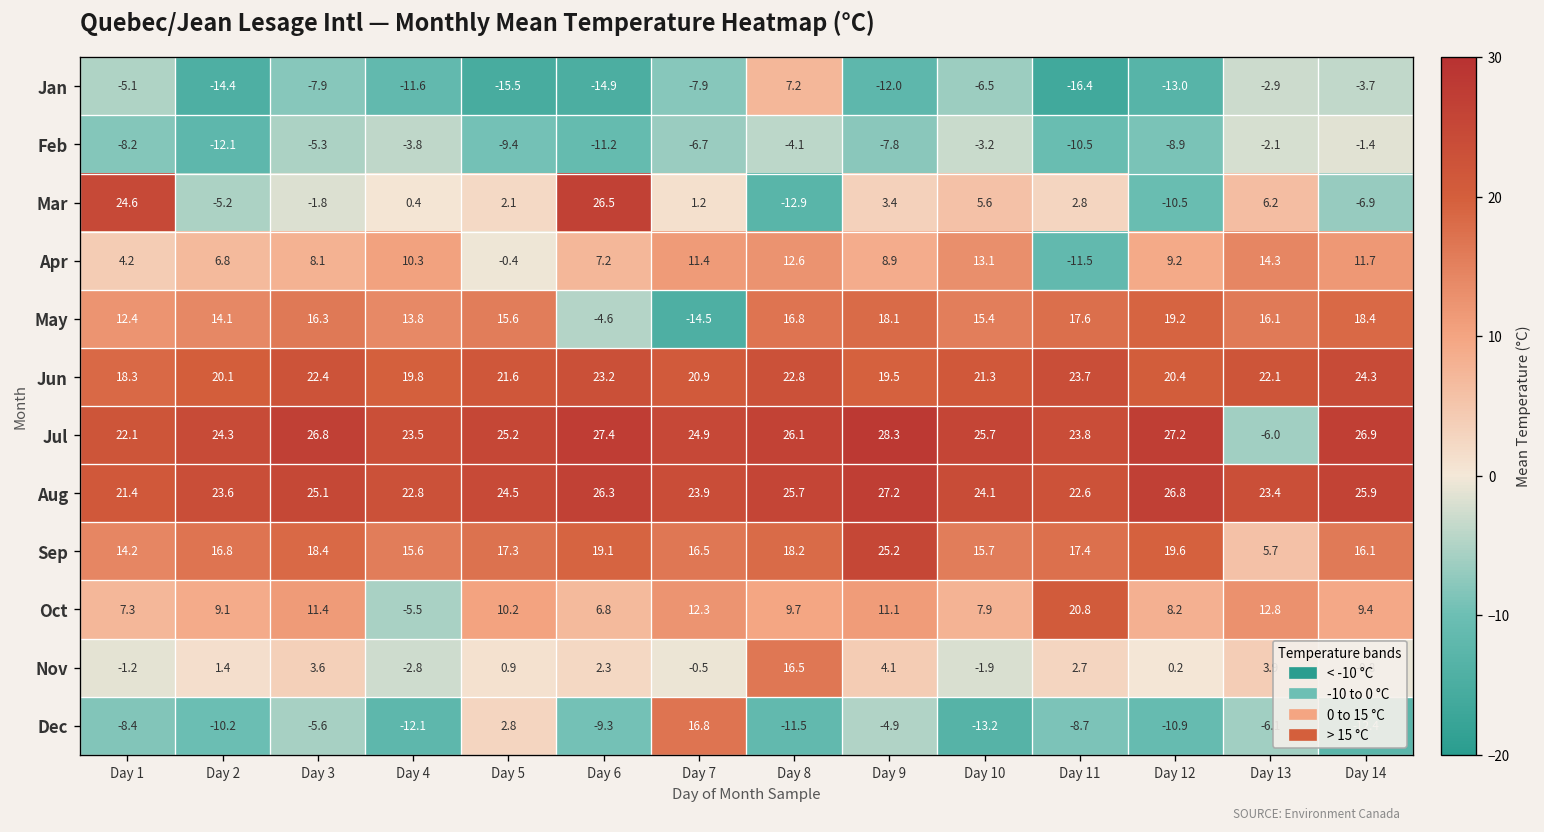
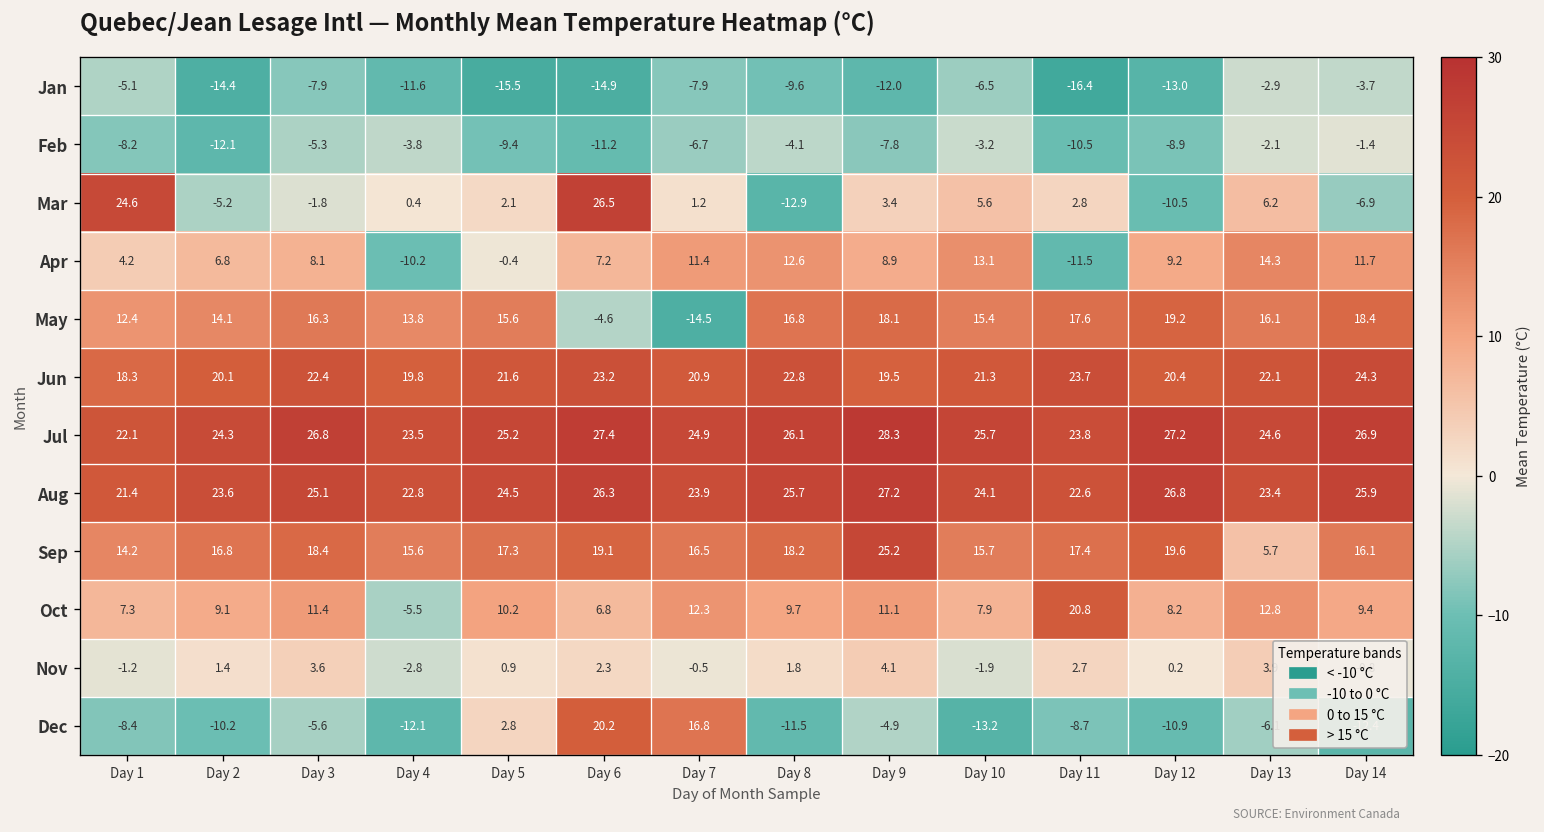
Jan, Day 8: 7.2 -> -9.6
Apr, Day 4: 10.3 -> -10.2
Jul, Day 13: -6.0 -> 24.6
Nov, Day 8: 16.5 -> 1.8
Dec, Day 6: -9.3 -> 20.2
